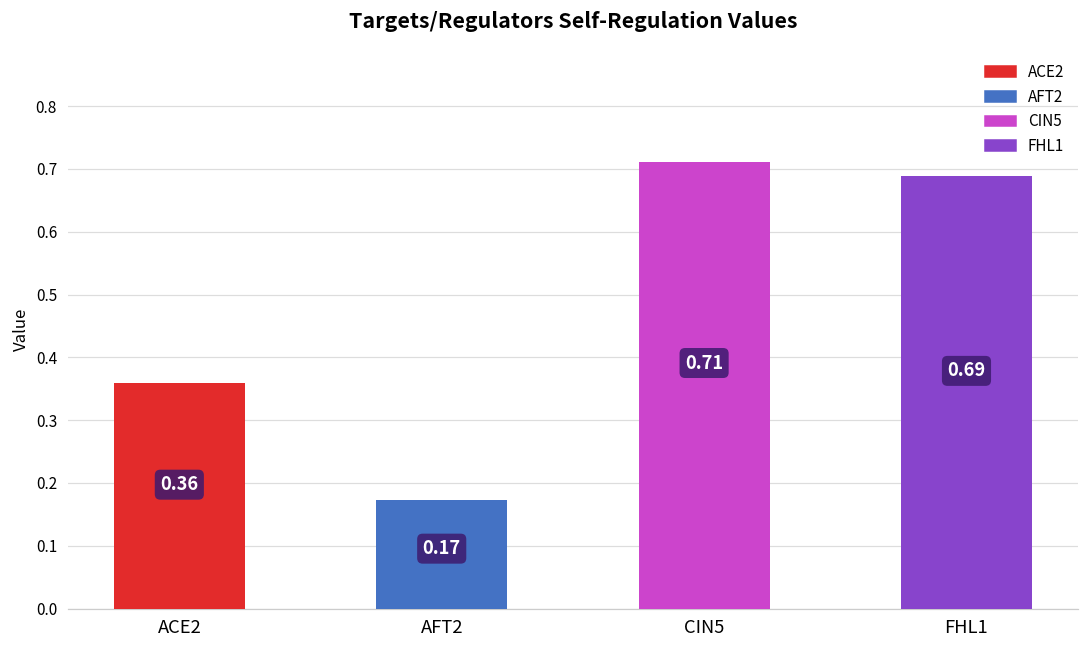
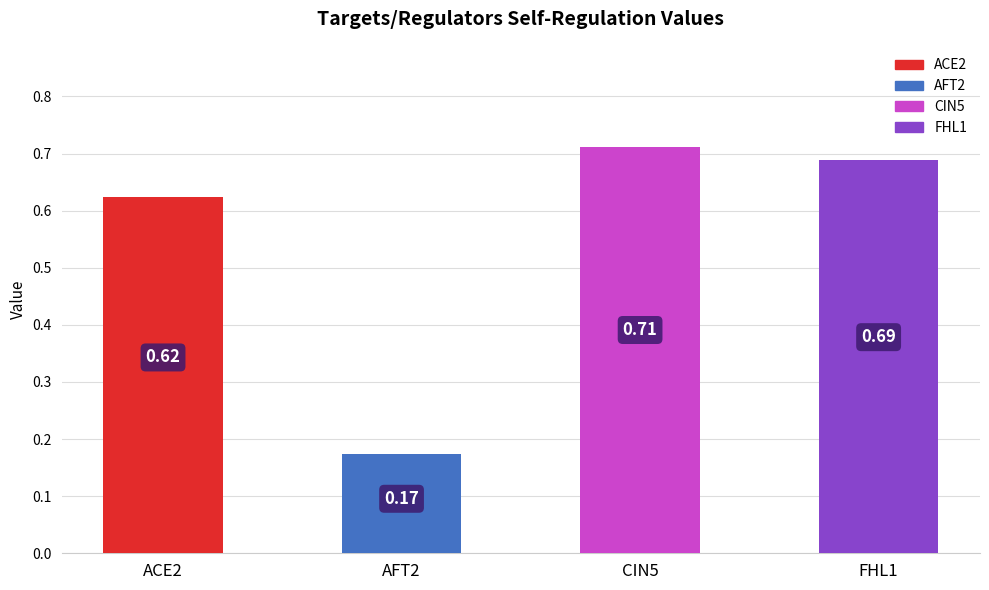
ACE2: 0.36 -> 0.62
